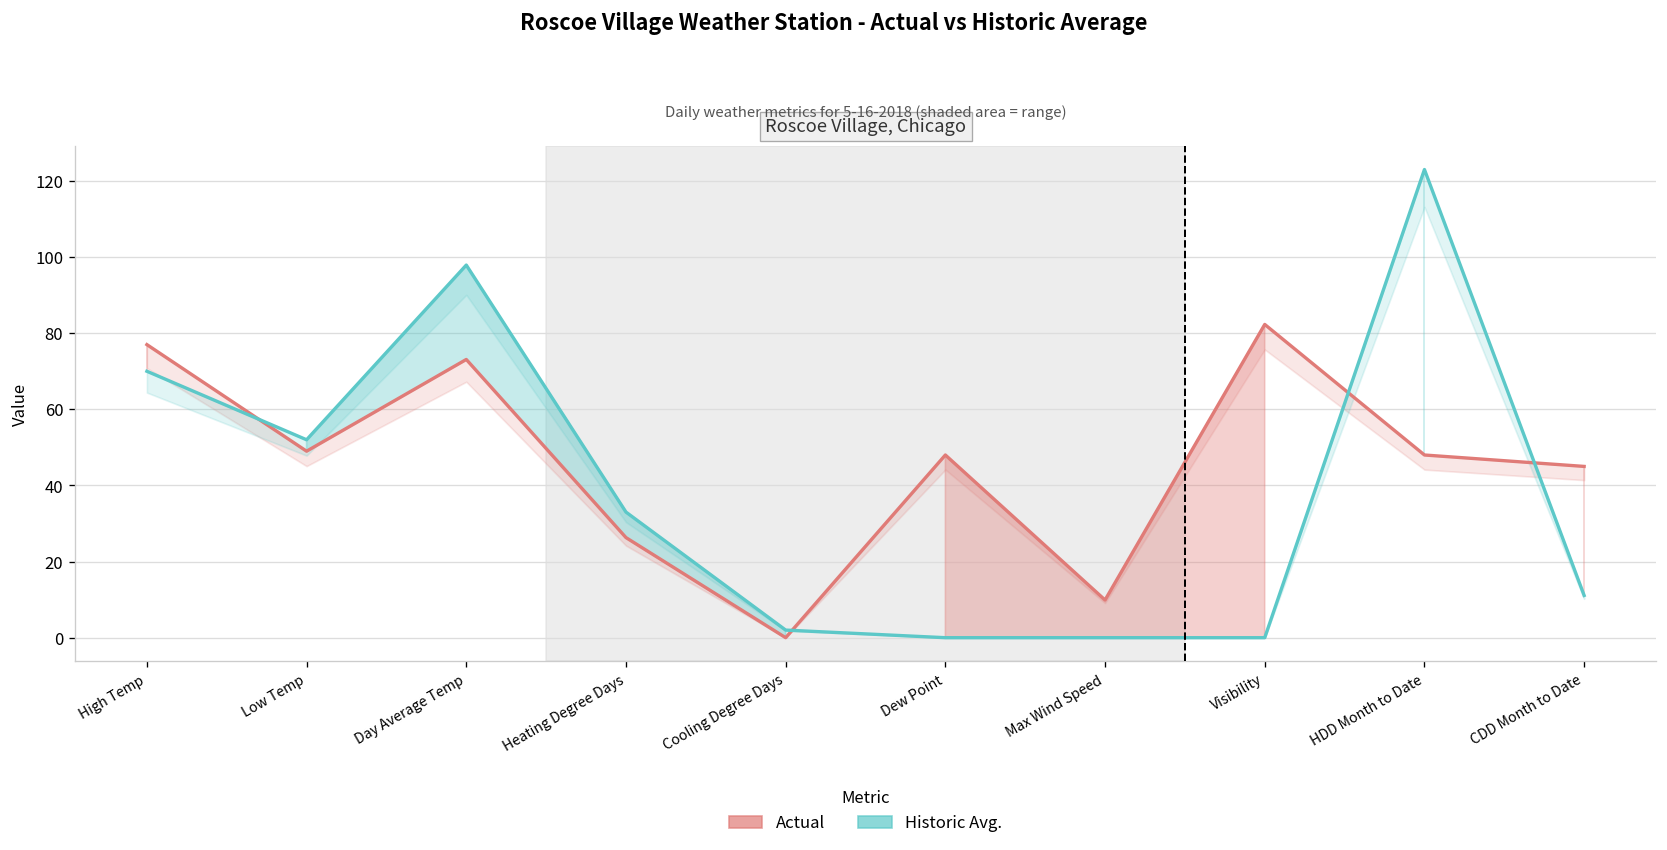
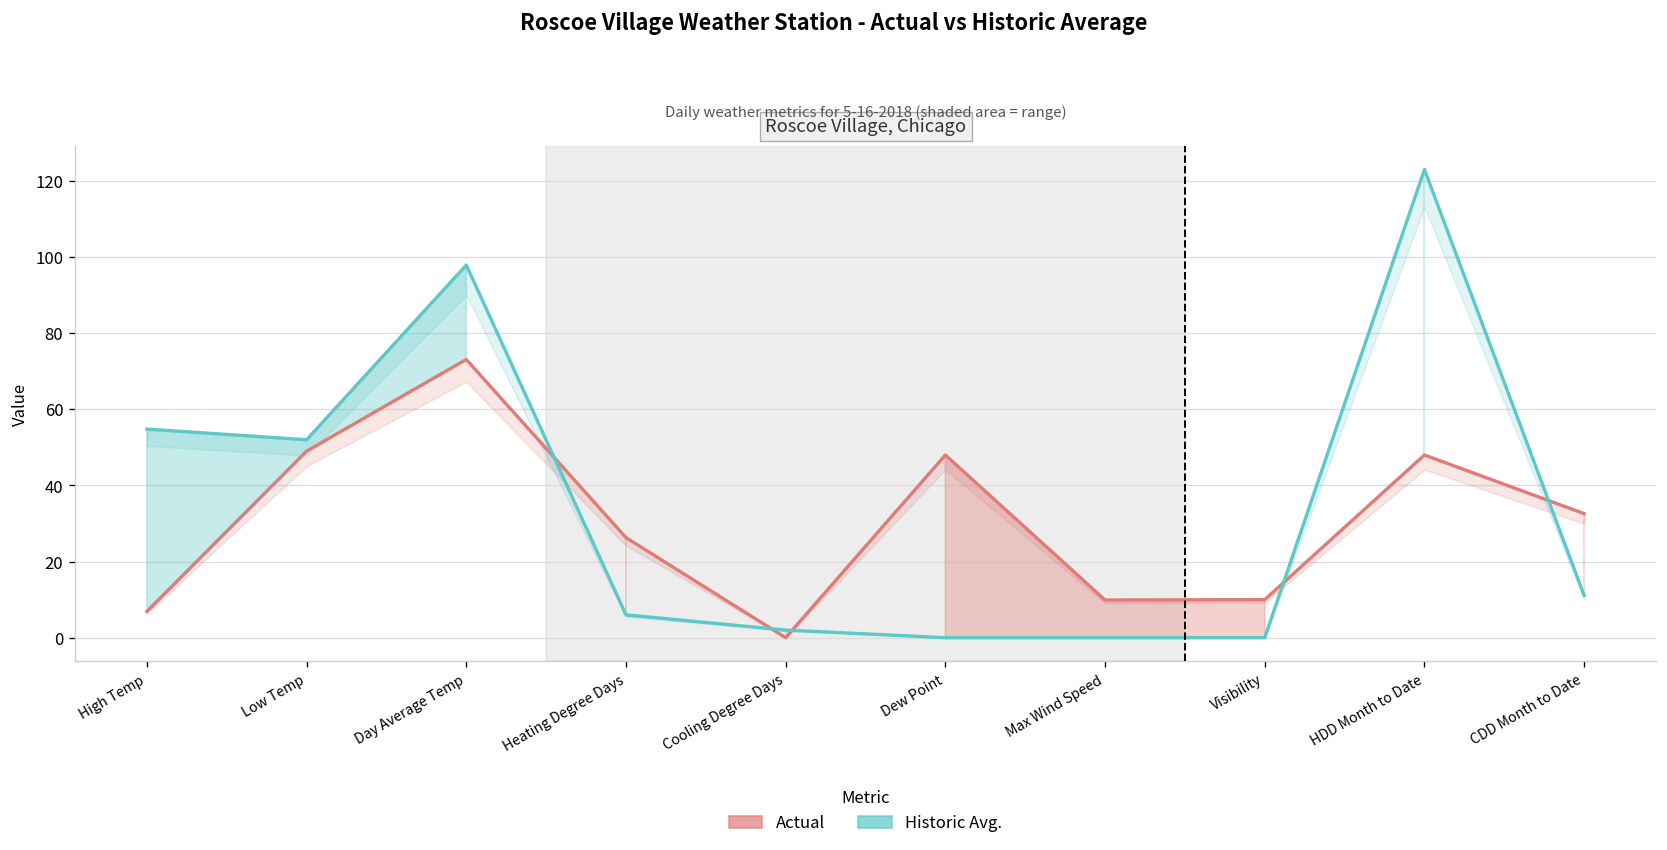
Actual, High Temp: 77 -> 7
Historic Avg., High Temp: 70 -> 55
Historic Avg., Heating Degree Days: 33 -> 6
Actual, Visibility: 82 -> 10
Actual, CDD Month to Date: 45 -> 33
